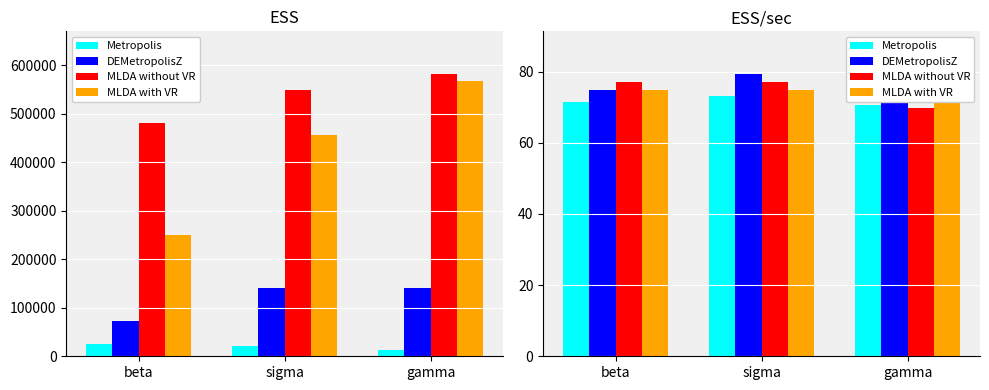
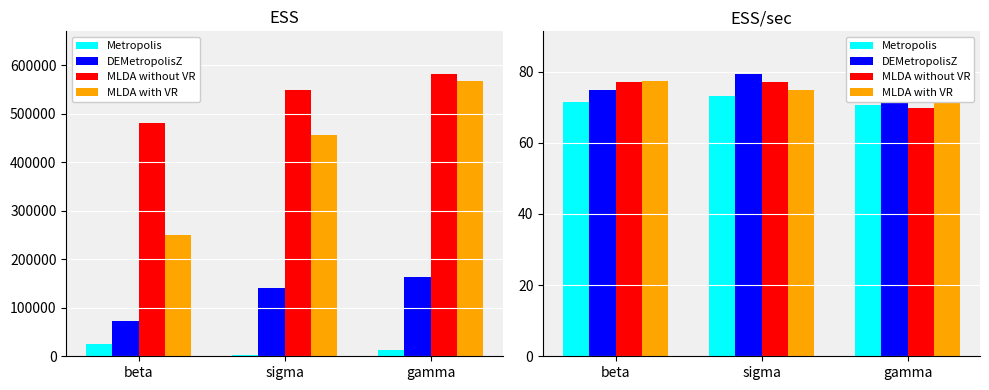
ESS, Metropolis, sigma: 20000 -> 0
ESS, DEMetropolisZ, gamma: 140000 -> 160000
ESS/sec, MLDA with VR, beta: 75 -> 77
